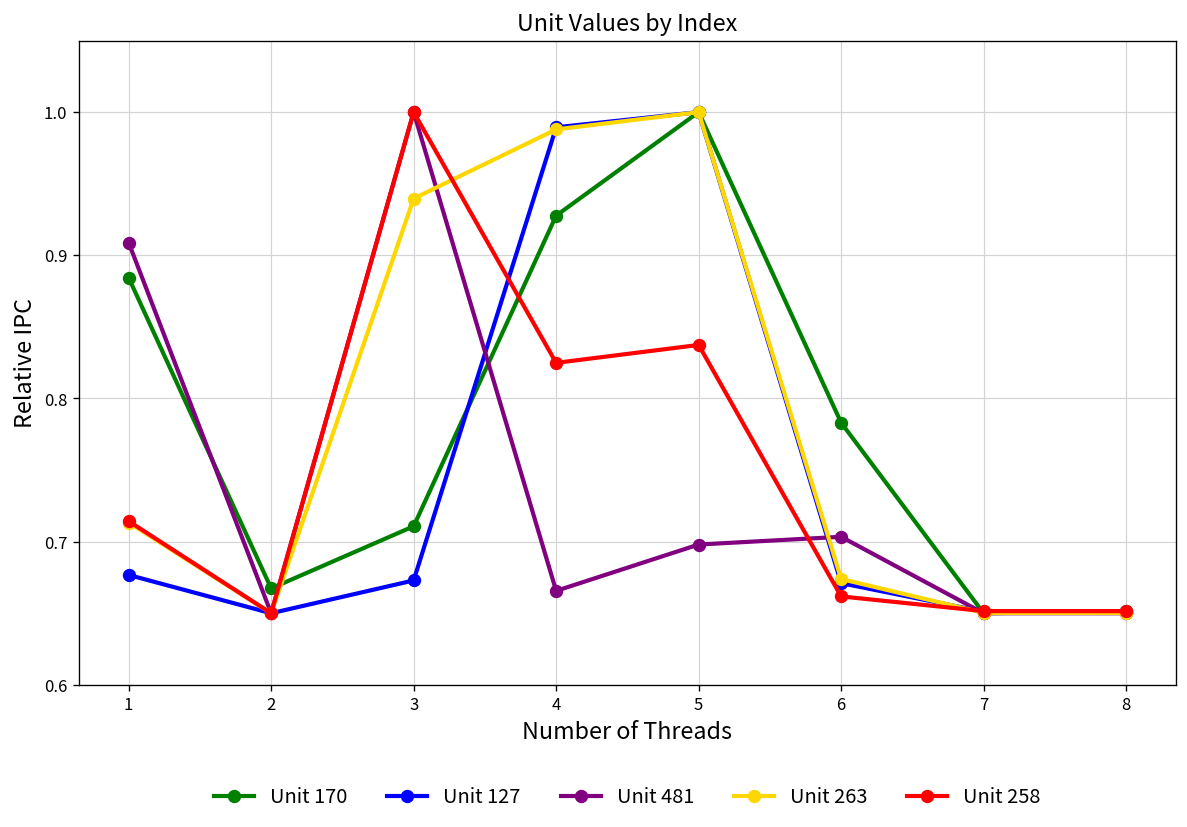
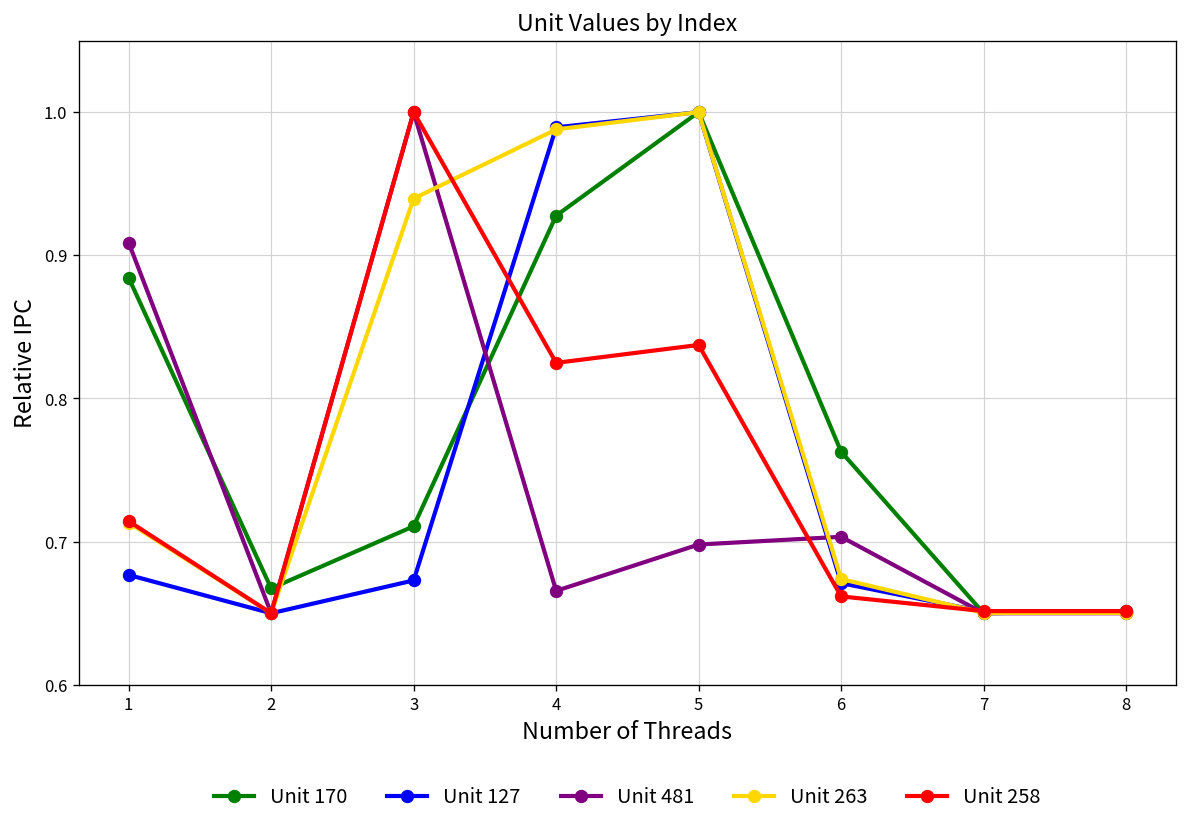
Unit 170, 6: 0.783 -> 0.763
